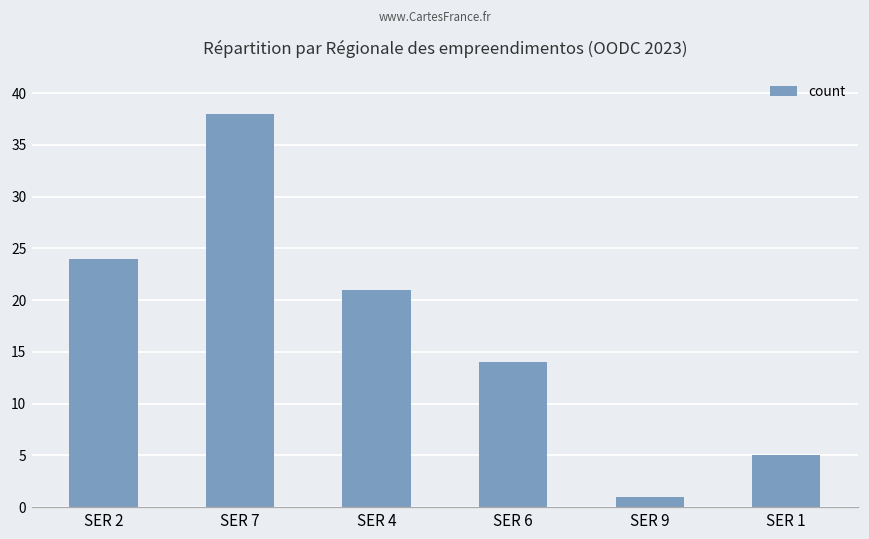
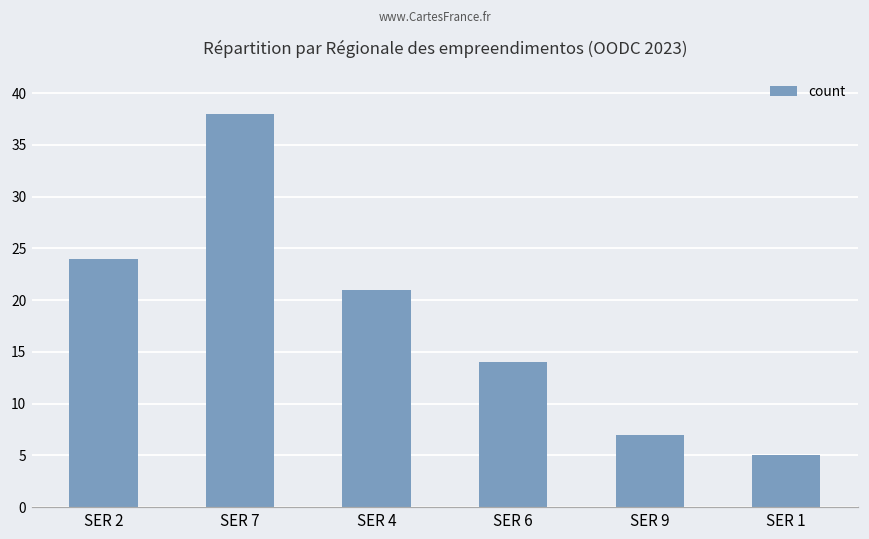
SER 9: 1 -> 7
